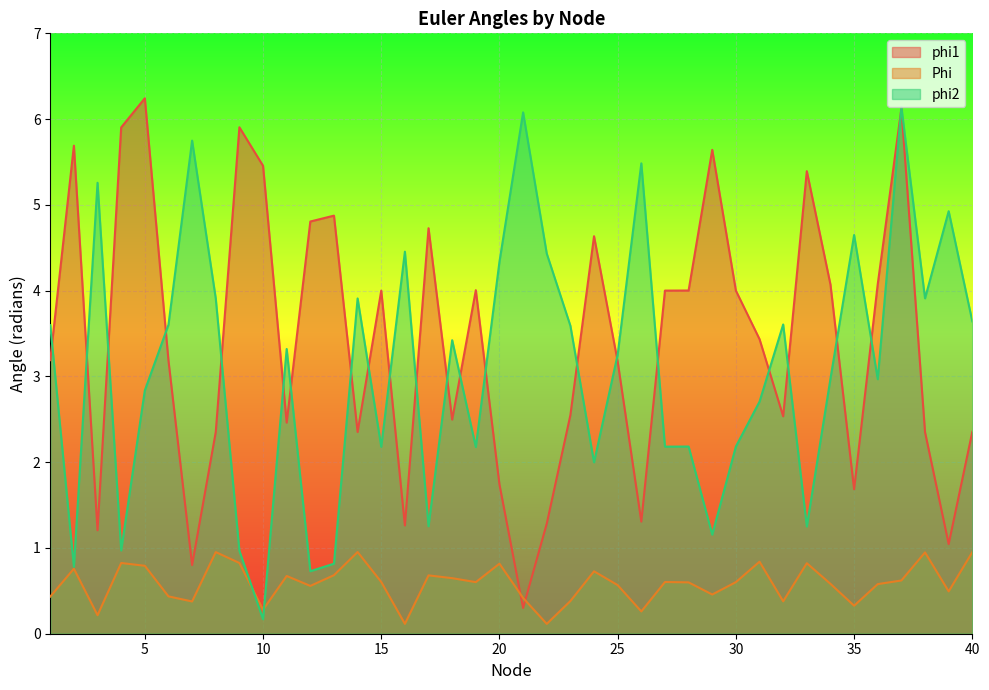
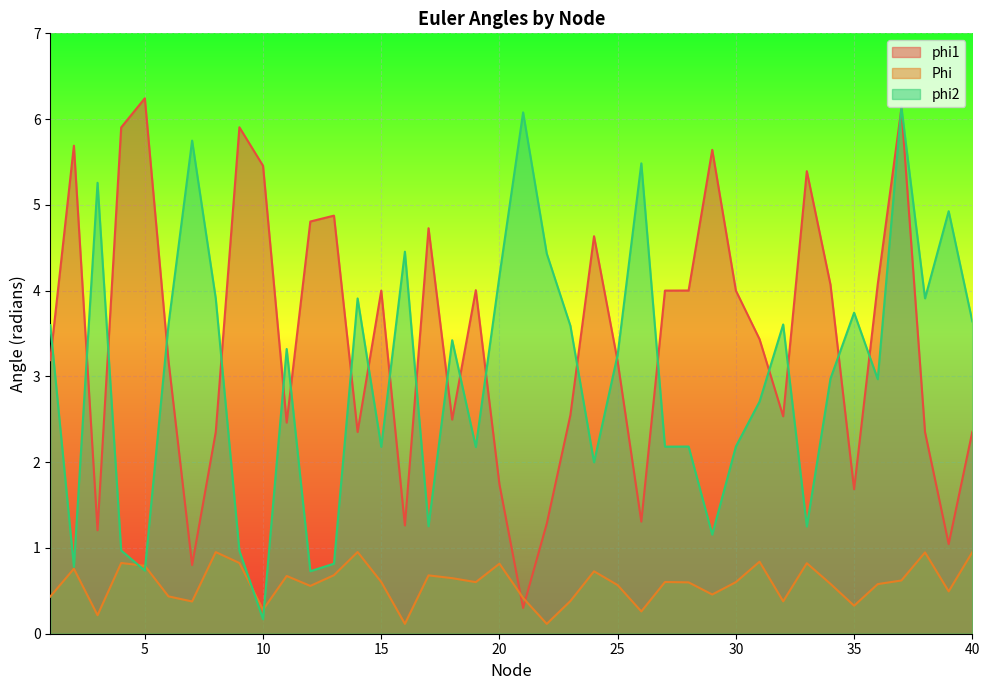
phi2, 5: 2.8 -> 0.7
phi2, 20: 4.3 -> 4.2
phi2, 35: 4.6 -> 3.7
